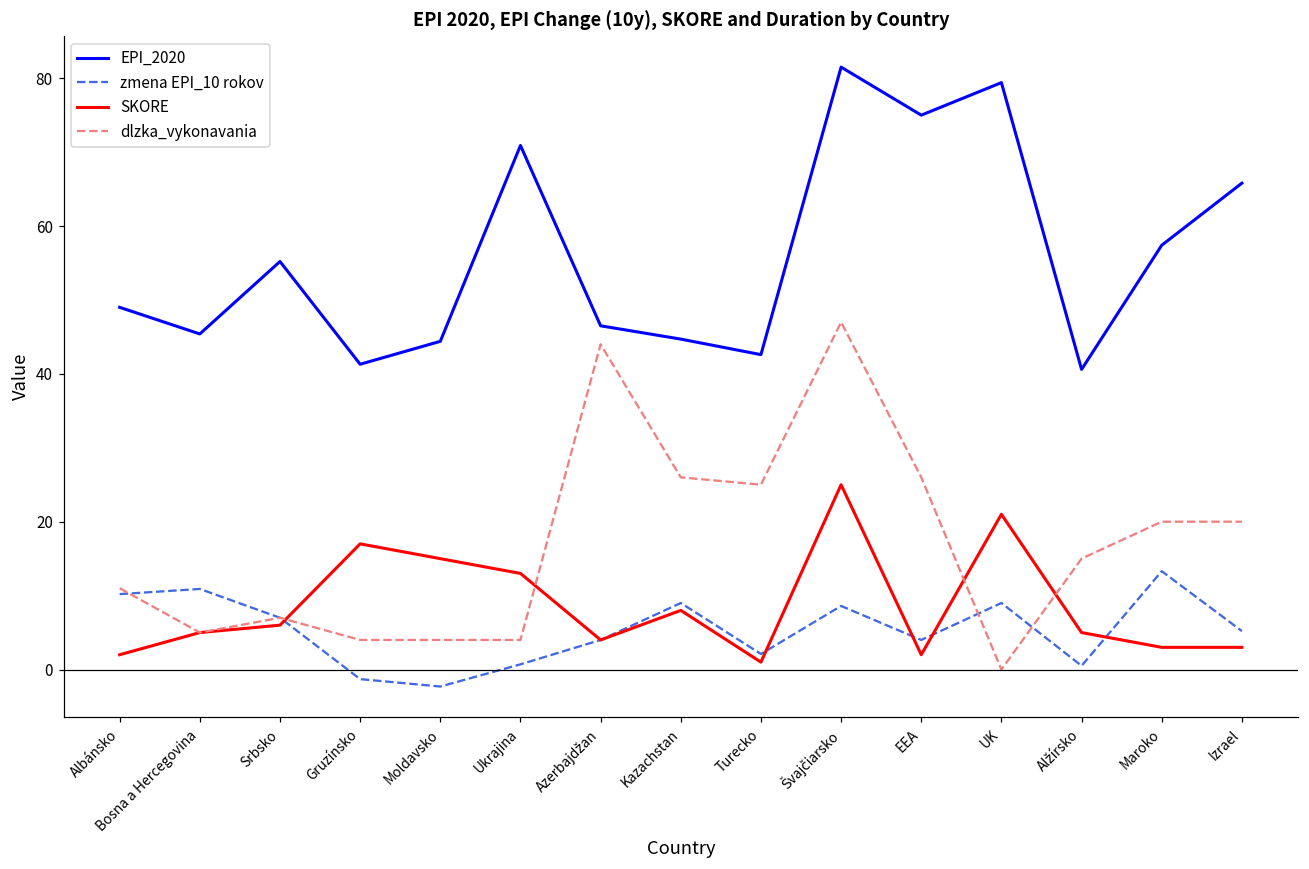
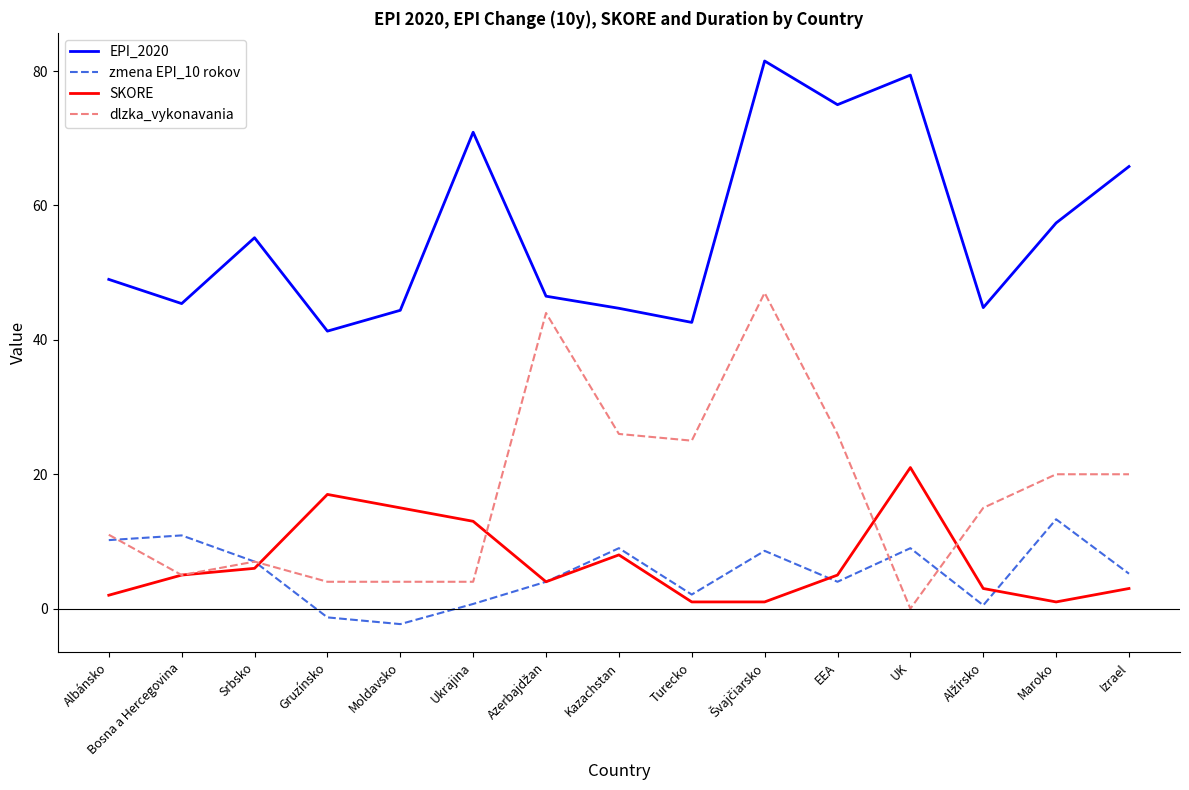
SKORE, Švajčiarsko: 25 -> 1
SKORE, EEA: 2 -> 5
EPI_2020, Alžírsko: 41 -> 45
SKORE, Alžírsko: 5 -> 3
SKORE, Maroko: 3 -> 1
